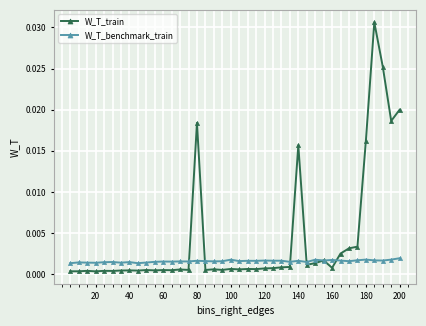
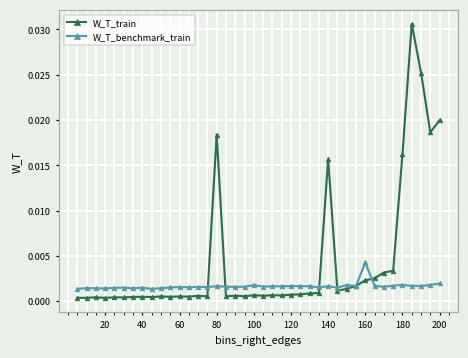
W_T_train, 160: 0.001 -> 0.002
W_T_benchmark_train, 160: 0.002 -> 0.004
